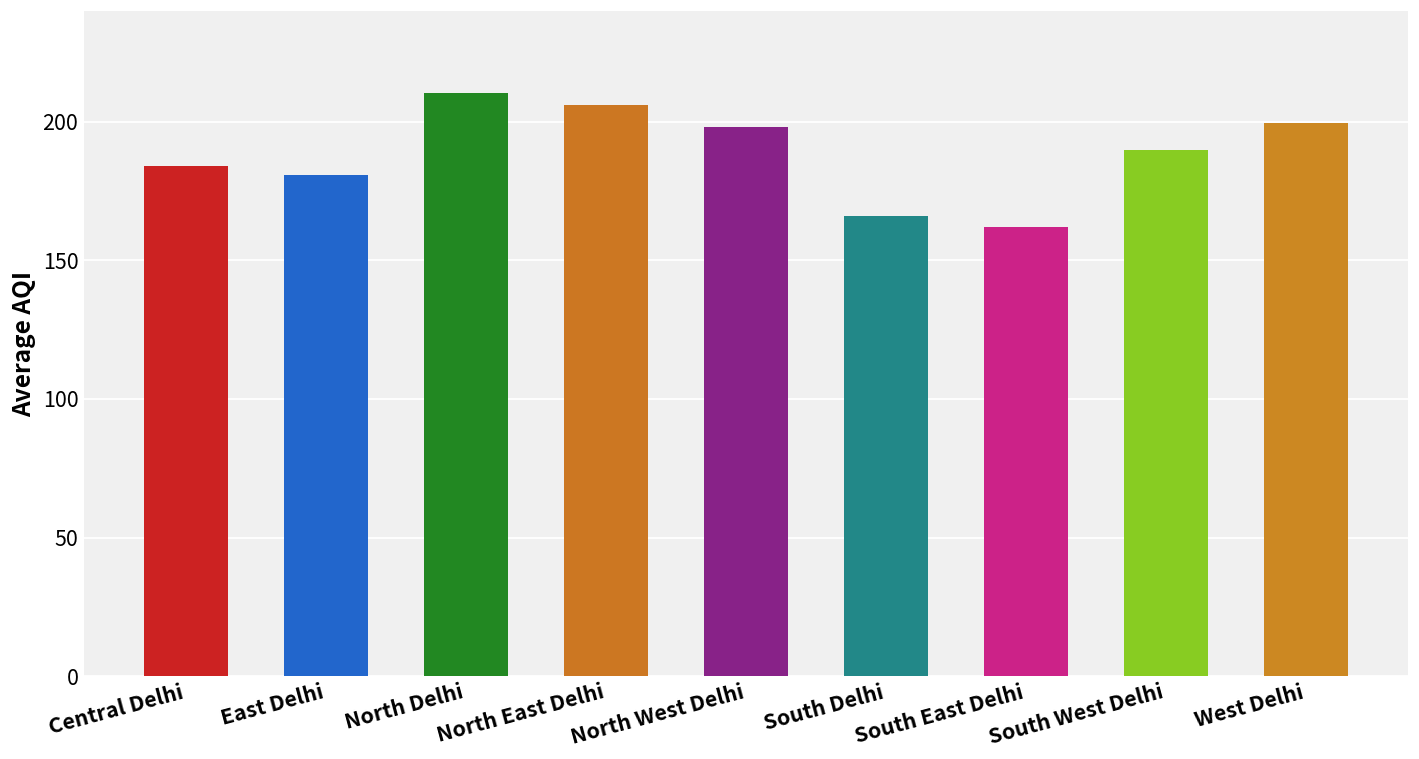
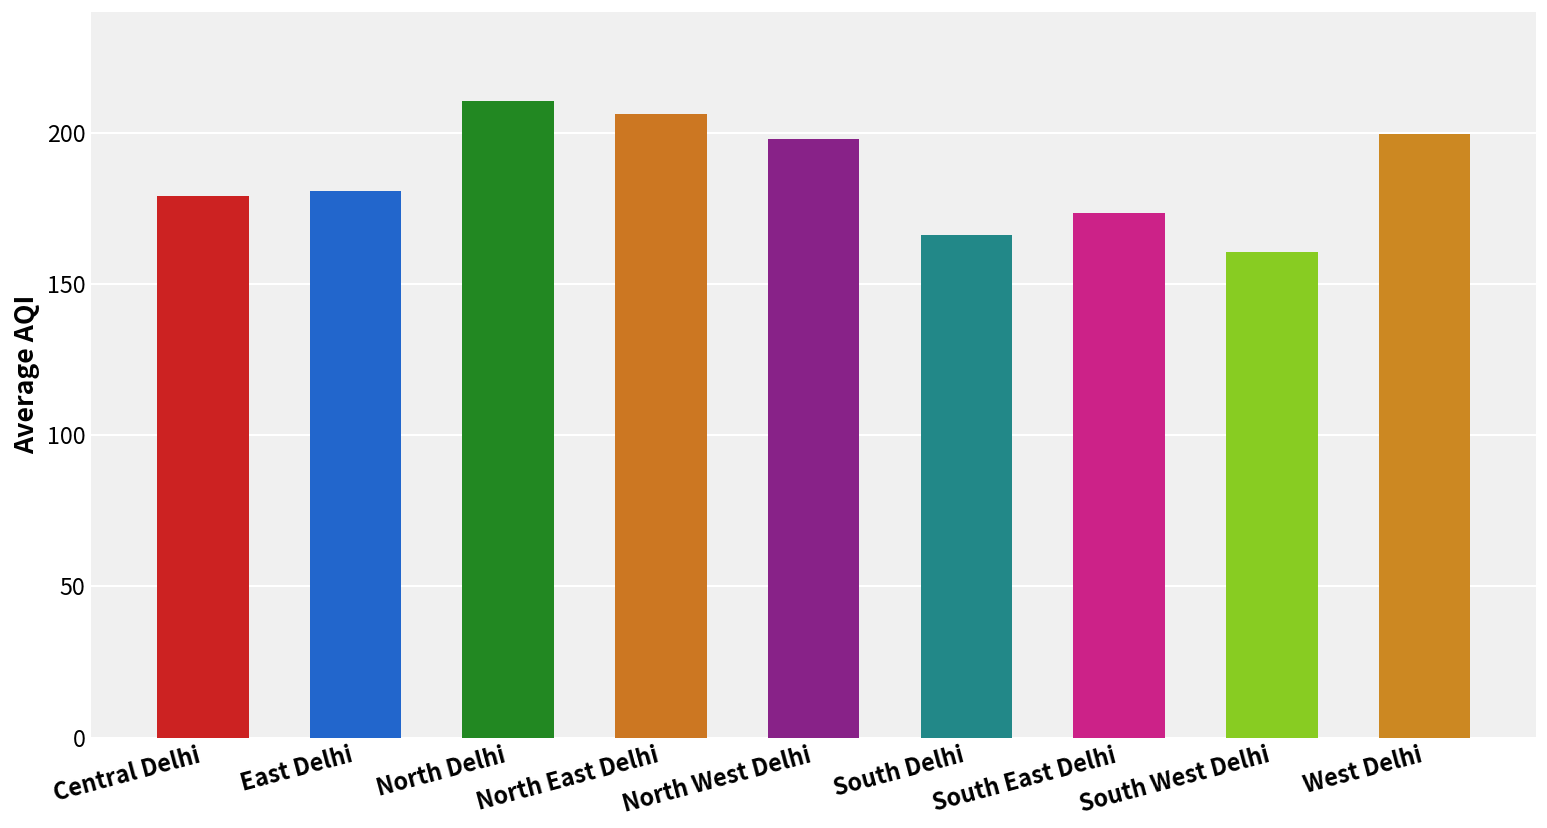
Central Delhi: 184 -> 179
South East Delhi: 162 -> 173
South West Delhi: 190 -> 161
